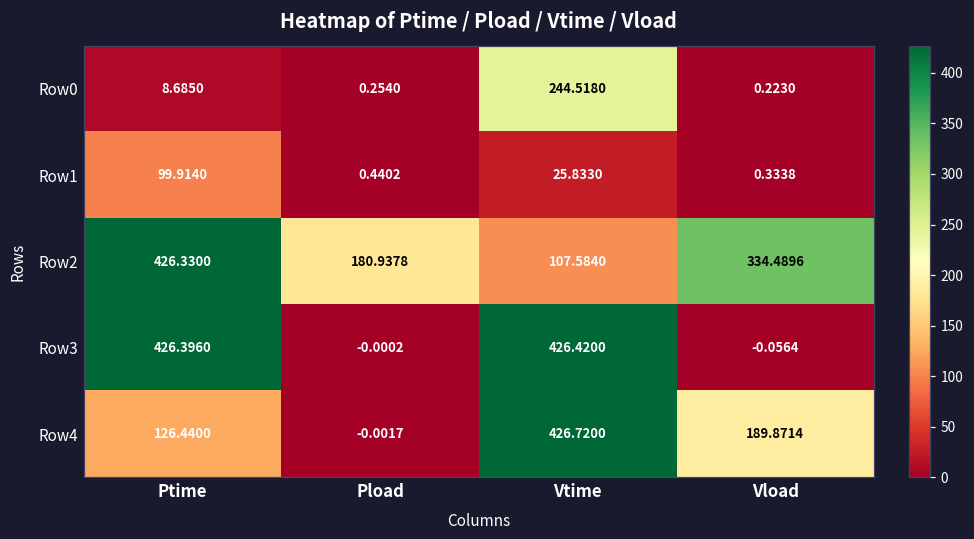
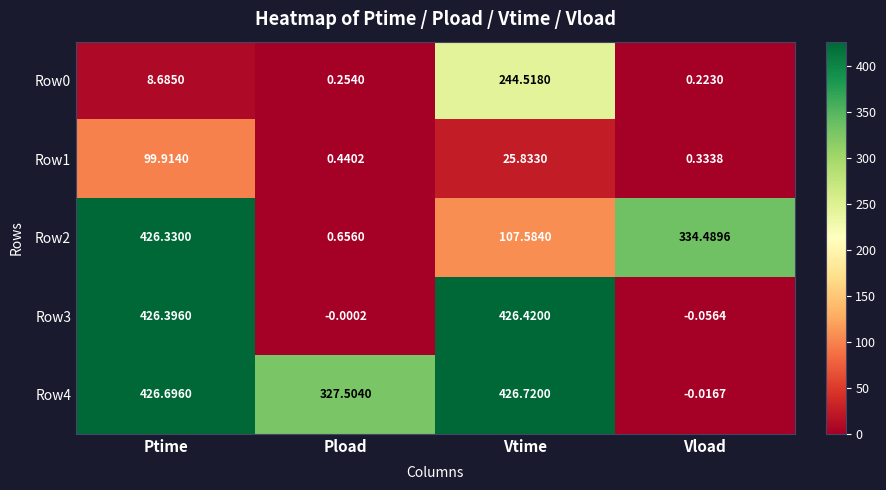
Row2, Pload: 180.9378 -> 0.6560
Row4, Ptime: 126.4400 -> 426.6960
Row4, Pload: -0.0017 -> 327.5040
Row4, Vload: 189.8714 -> -0.0167
